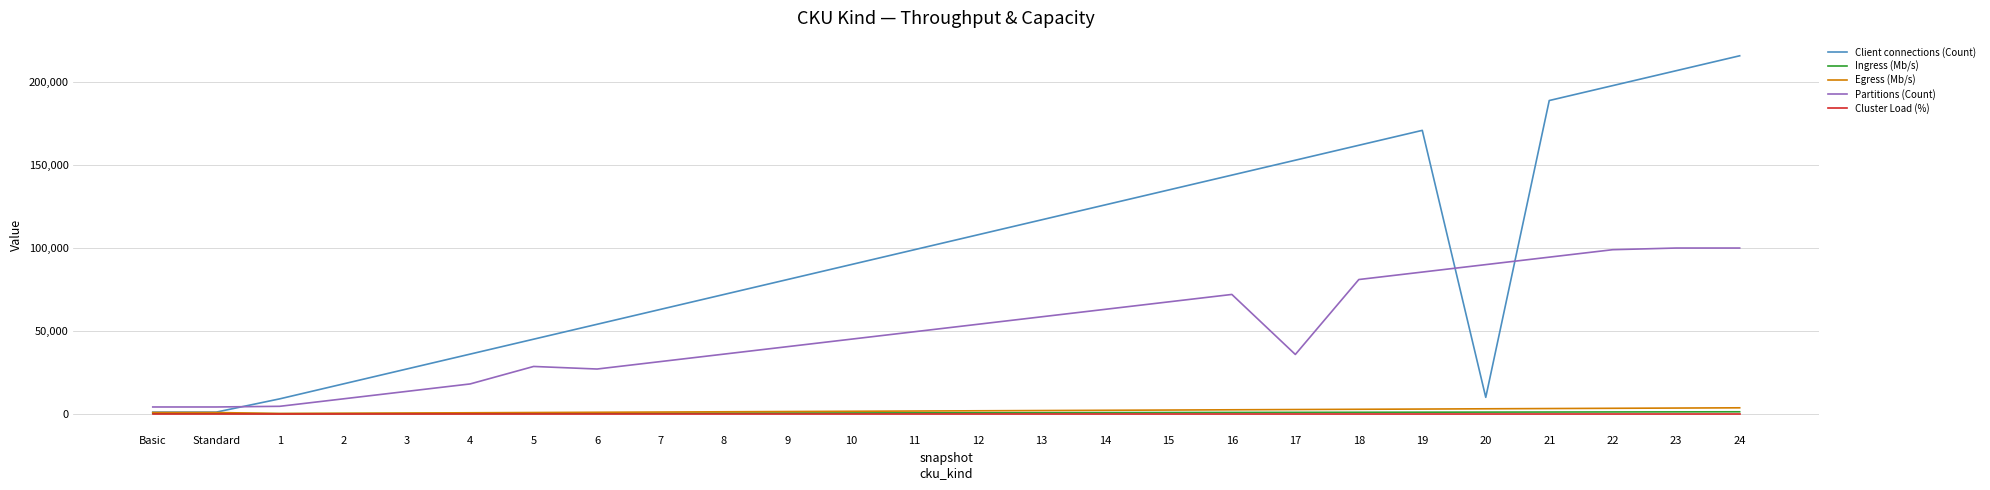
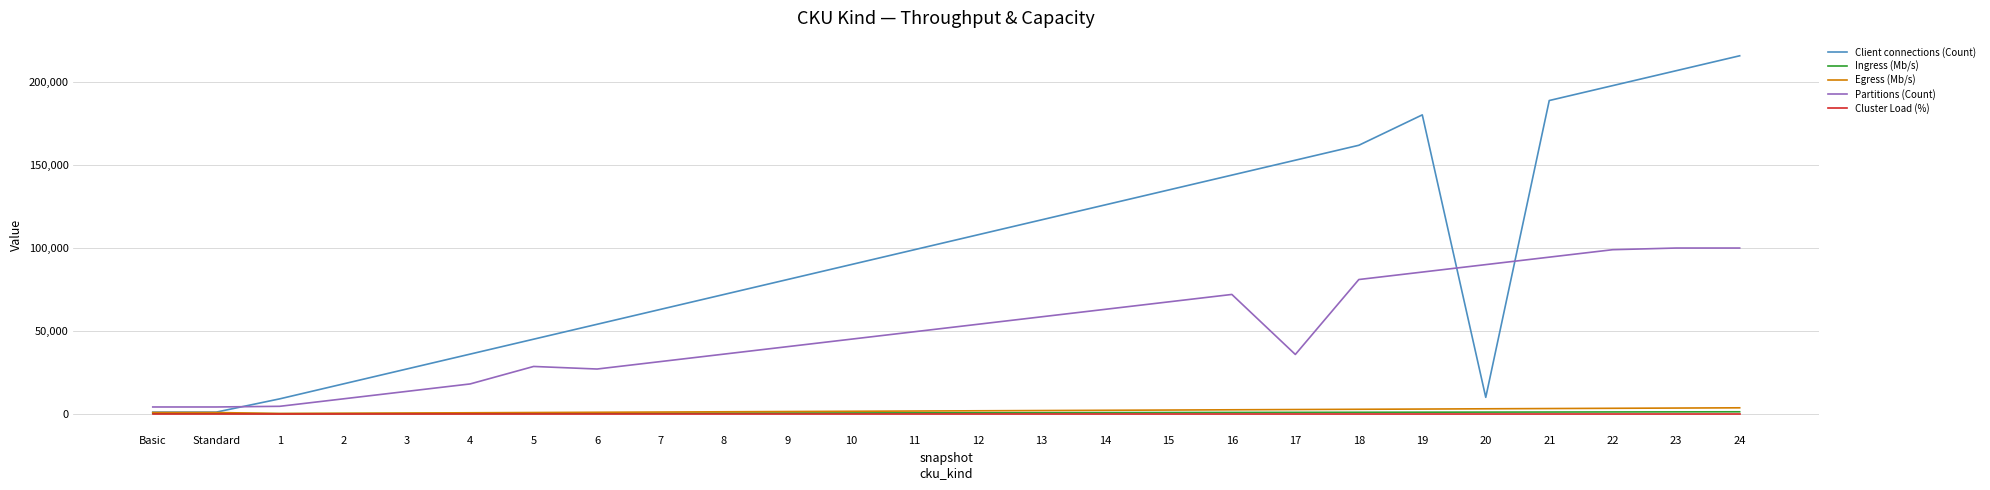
Client connections (Count), 19: 171,000 -> 180,000
